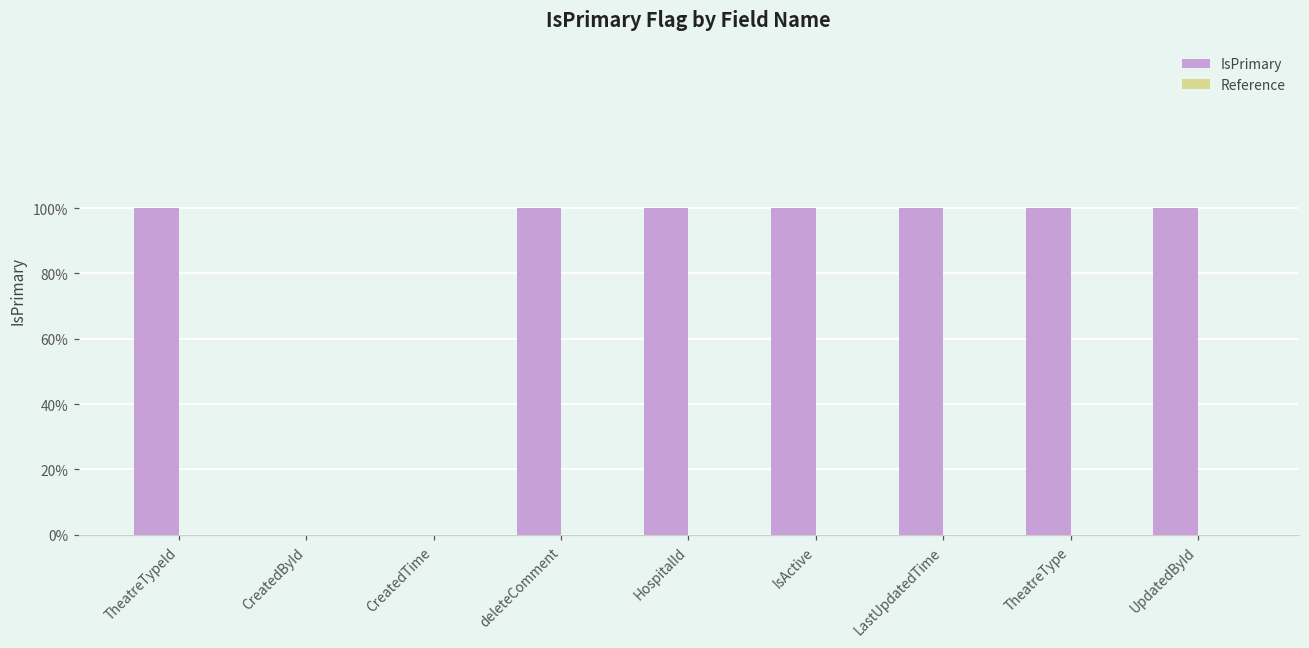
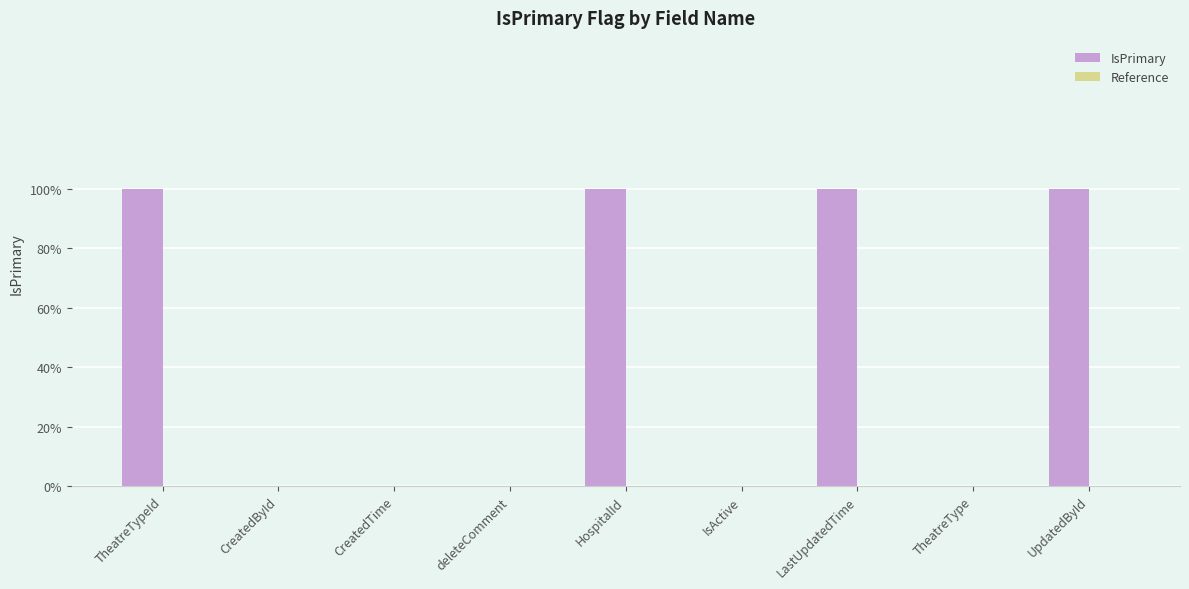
IsPrimary, deleteComment: 100% -> 0%
IsPrimary, IsActive: 100% -> 0%
IsPrimary, TheatreType: 100% -> 0%
